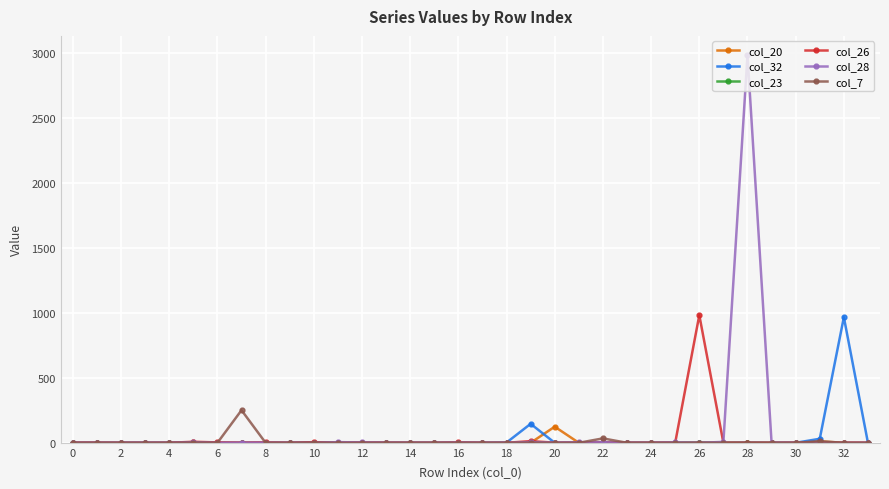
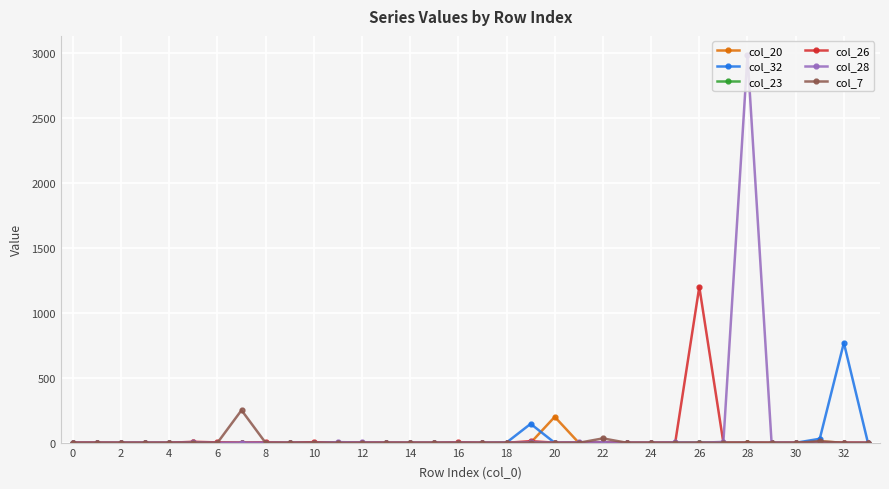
col_20, 20: 120 -> 200
col_26, 26: 980 -> 1200
col_32, 32: 970 -> 770
